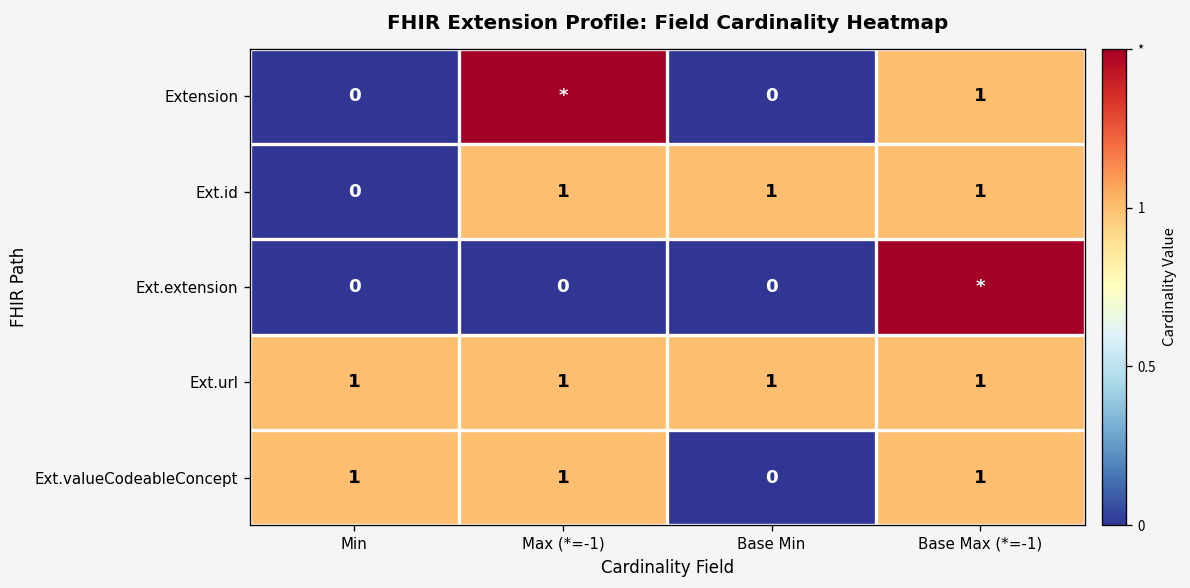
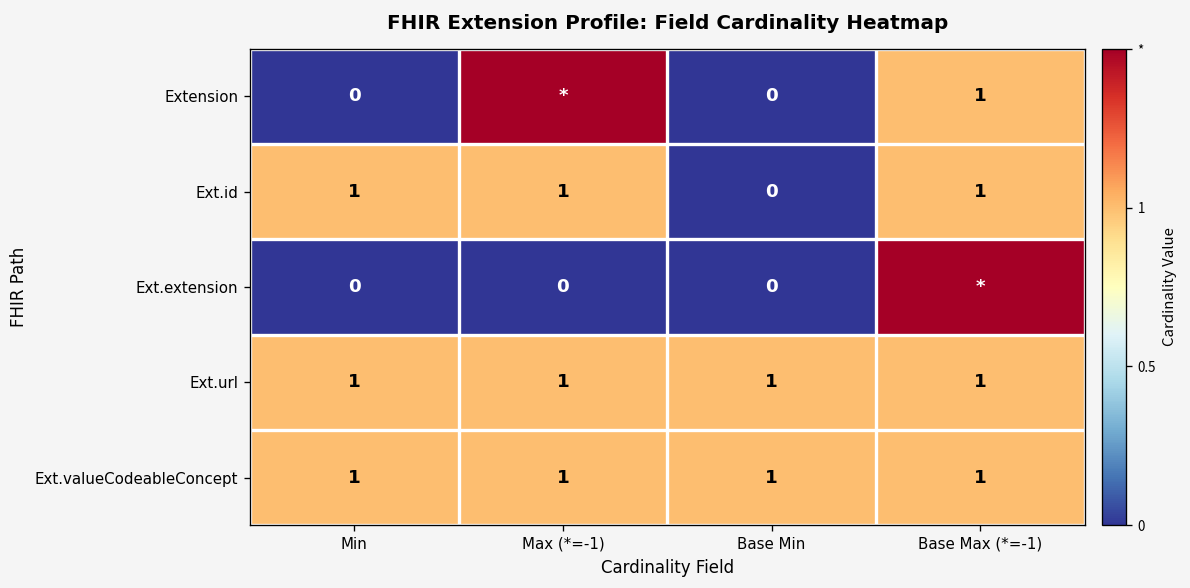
Ext.id, Min: 0 -> 1
Ext.id, Base Min: 1 -> 0
Ext.valueCodeableConcept, Base Min: 0 -> 1
